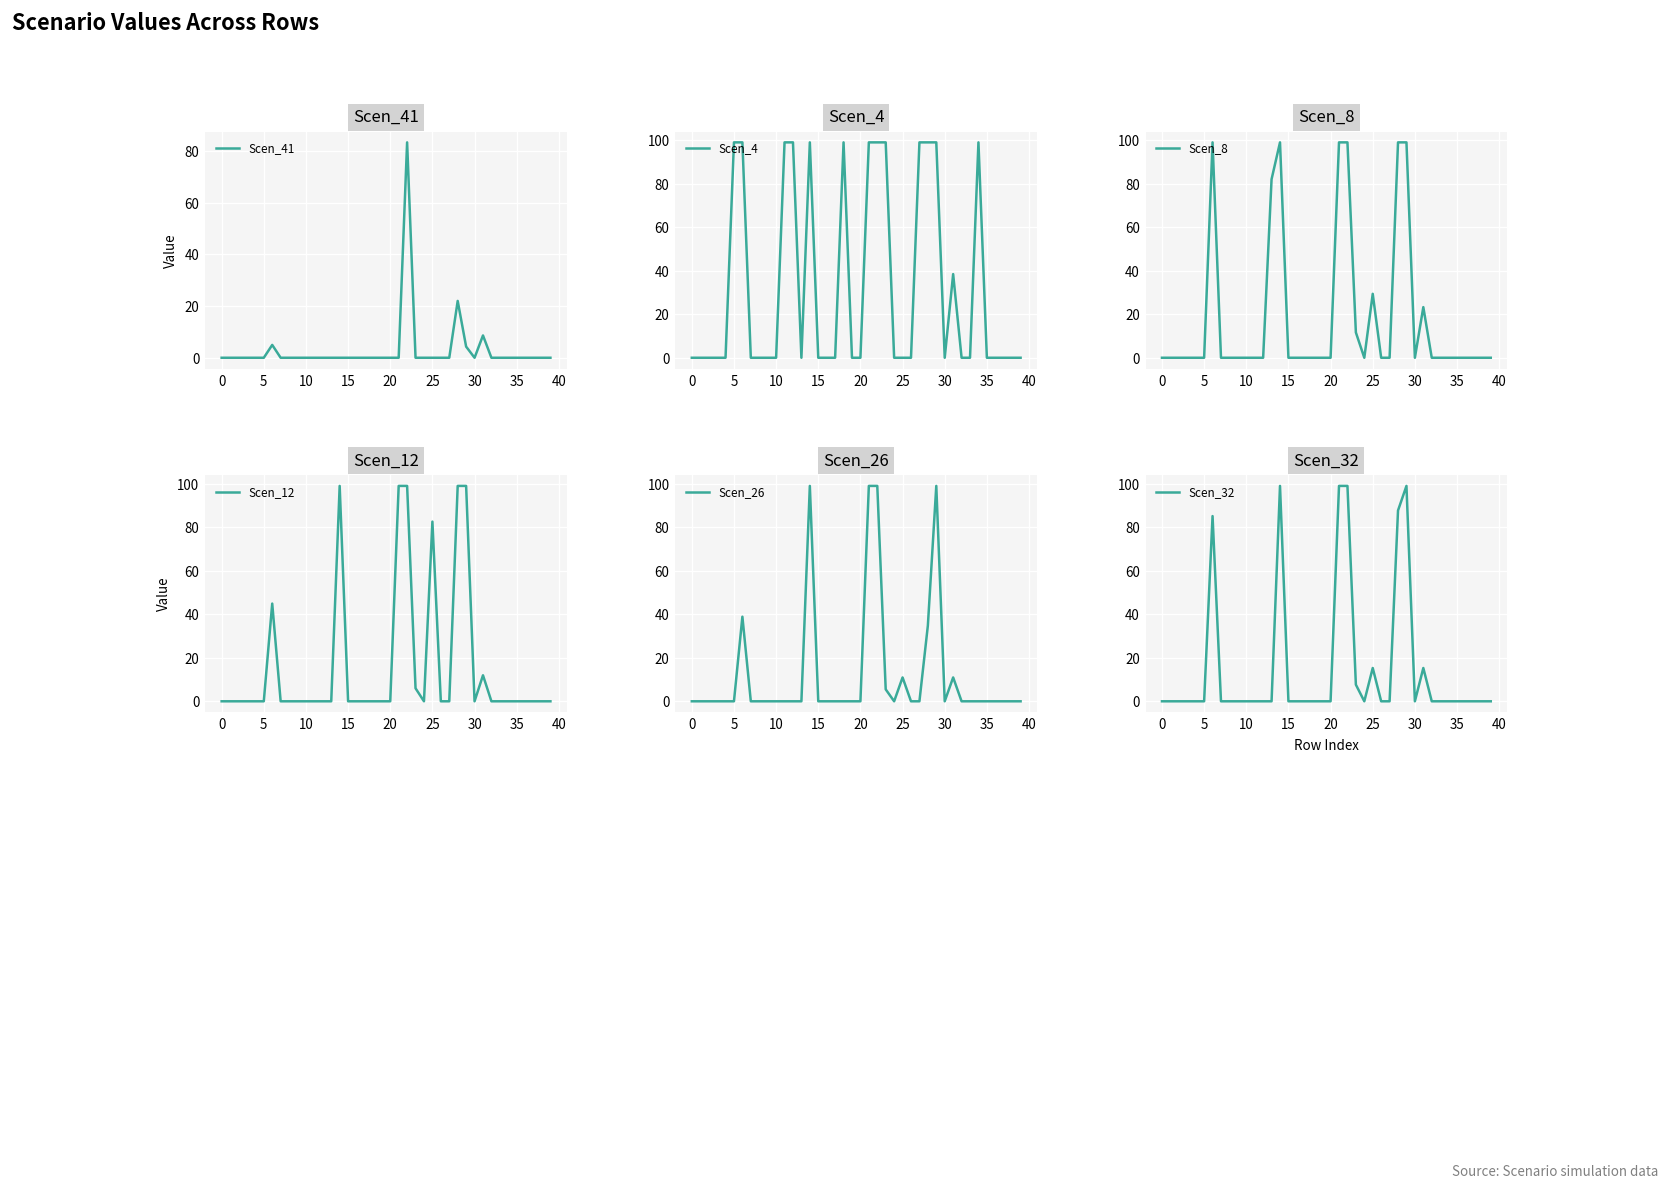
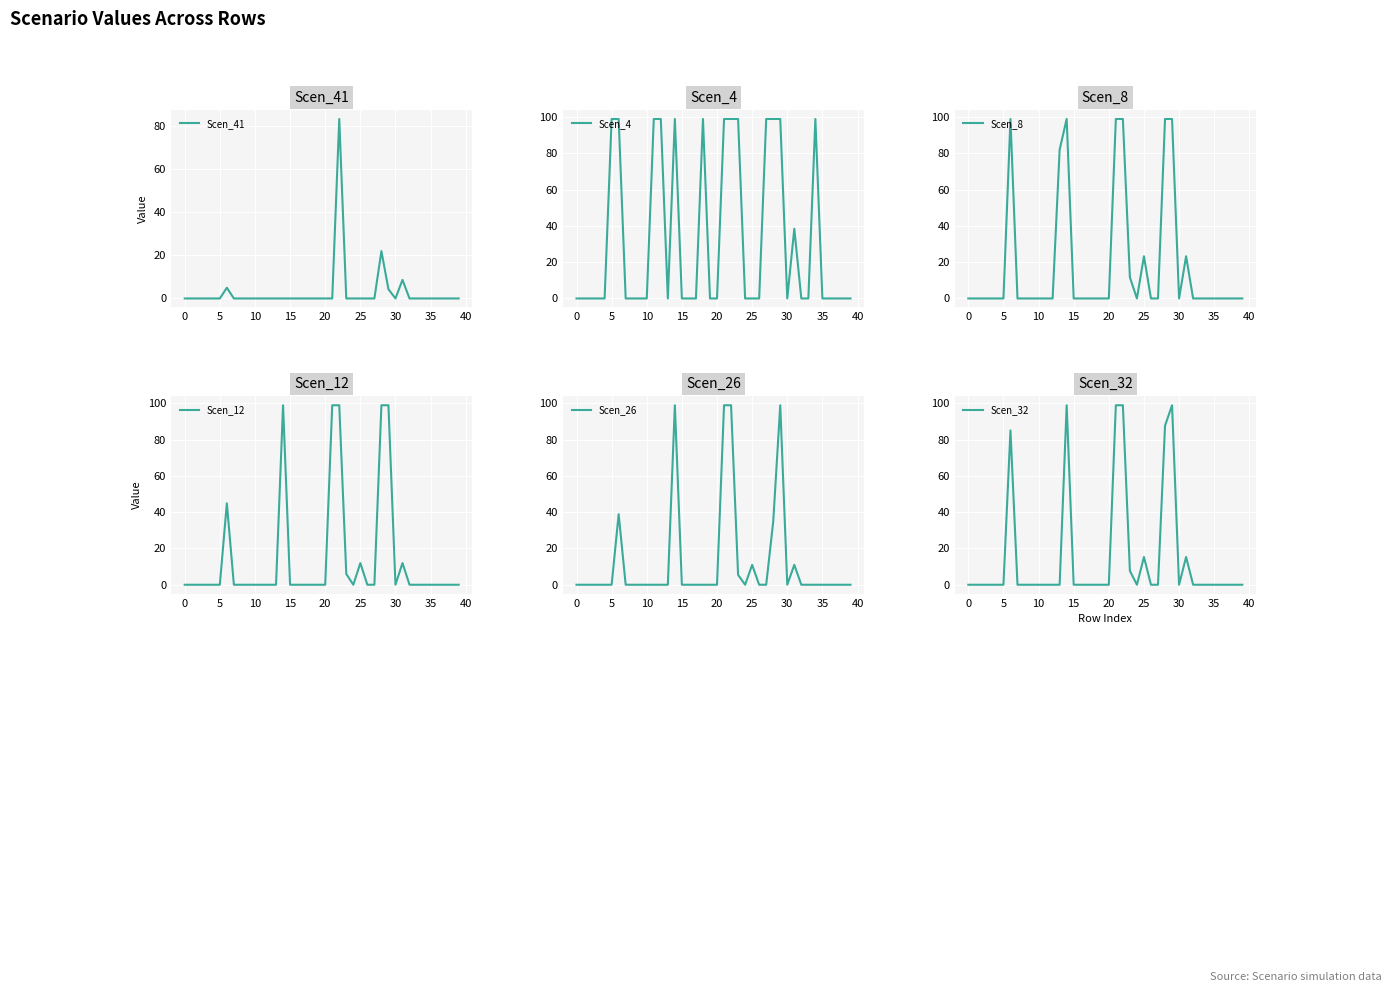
Scen_8, 25: 29 -> 23
Scen_12, 25: 83 -> 12
